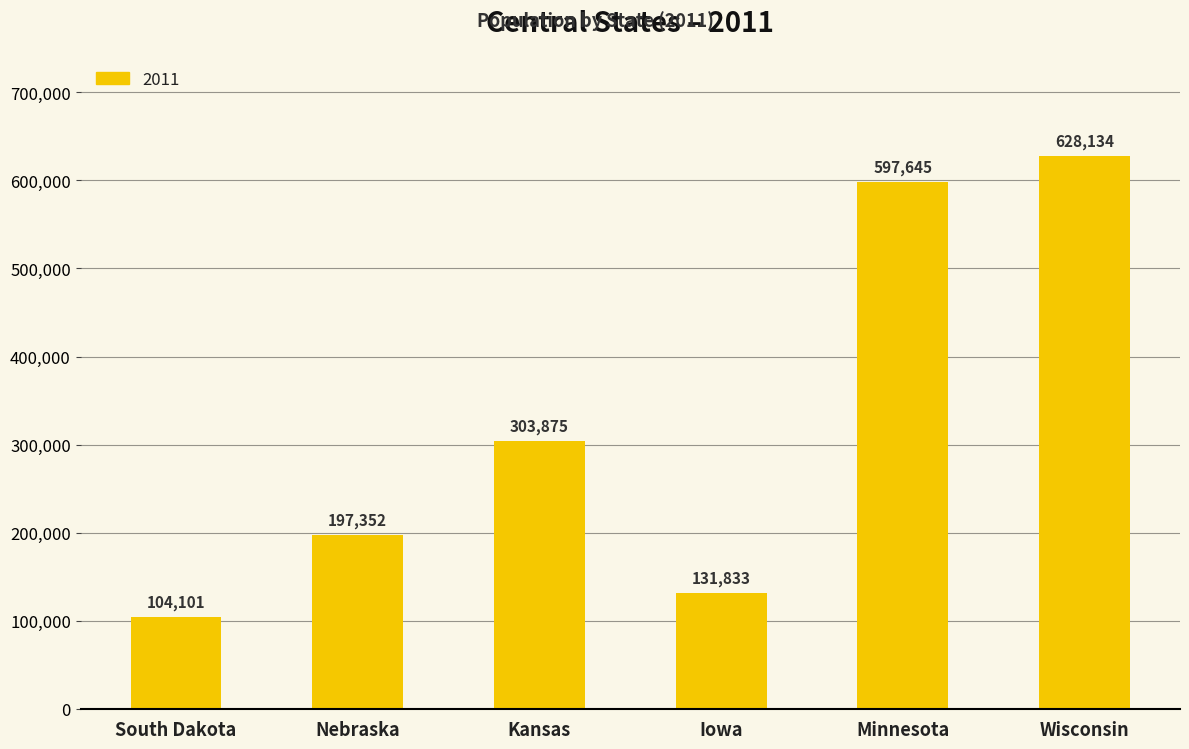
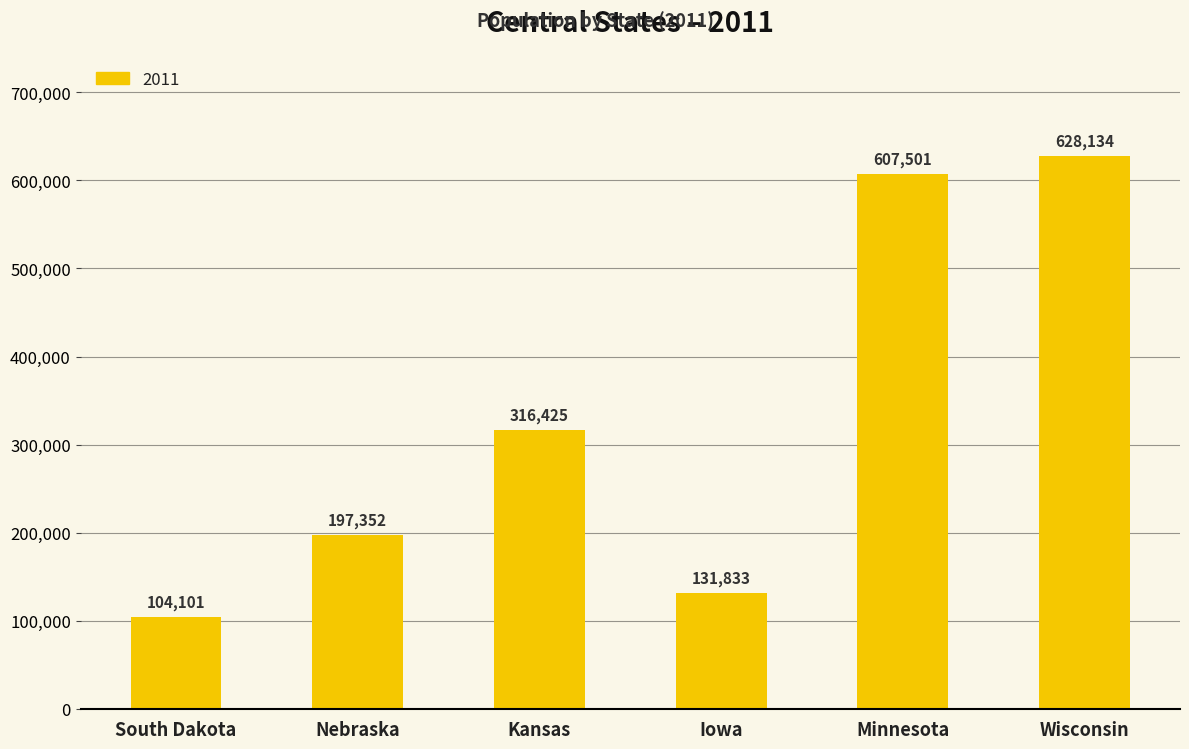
Kansas: 303,875 -> 316,425
Minnesota: 597,645 -> 607,501
